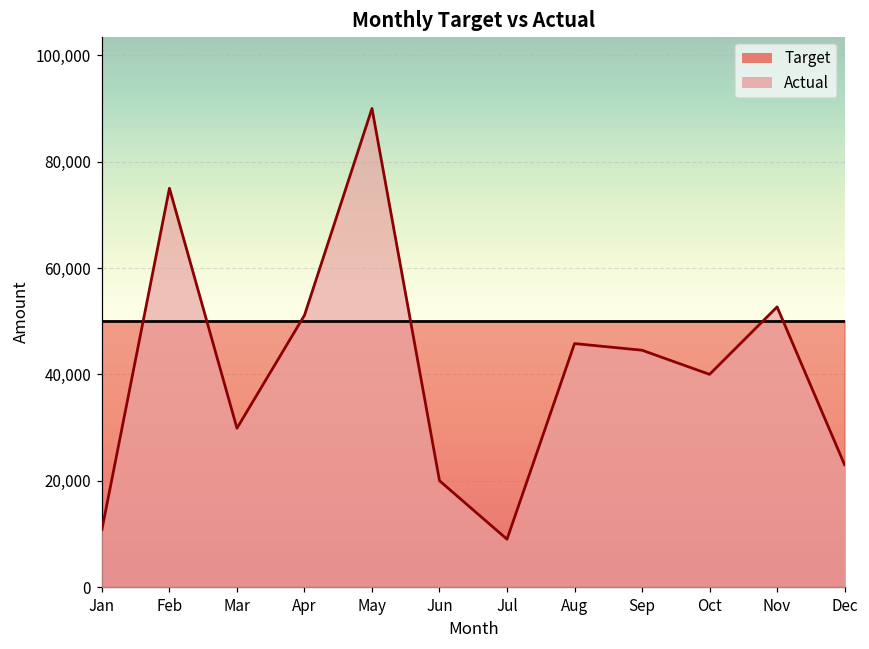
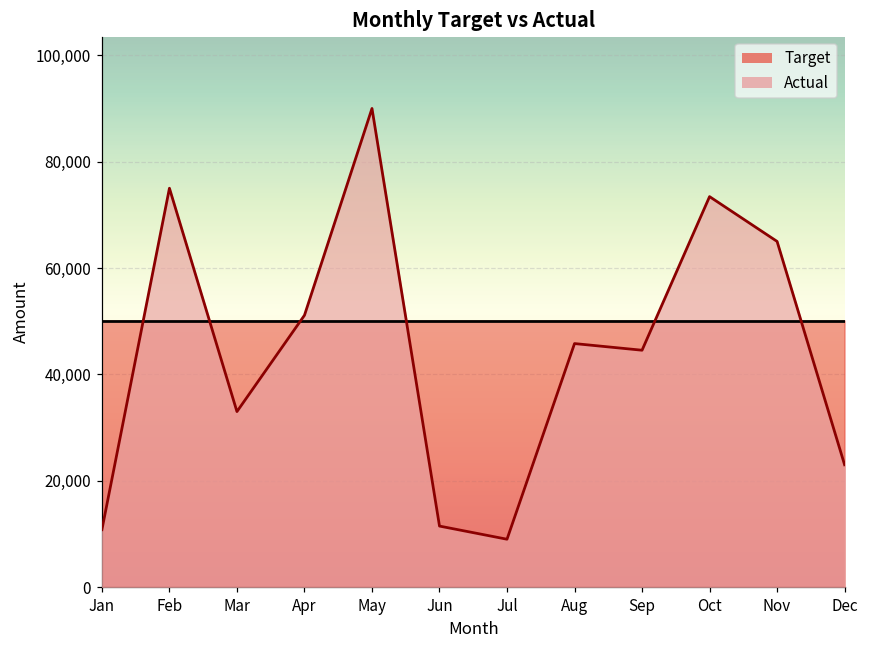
Actual, Mar: 30,000 -> 33,000
Actual, Jun: 20,000 -> 11,000
Actual, Oct: 40,000 -> 73,000
Actual, Nov: 53,000 -> 65,000
